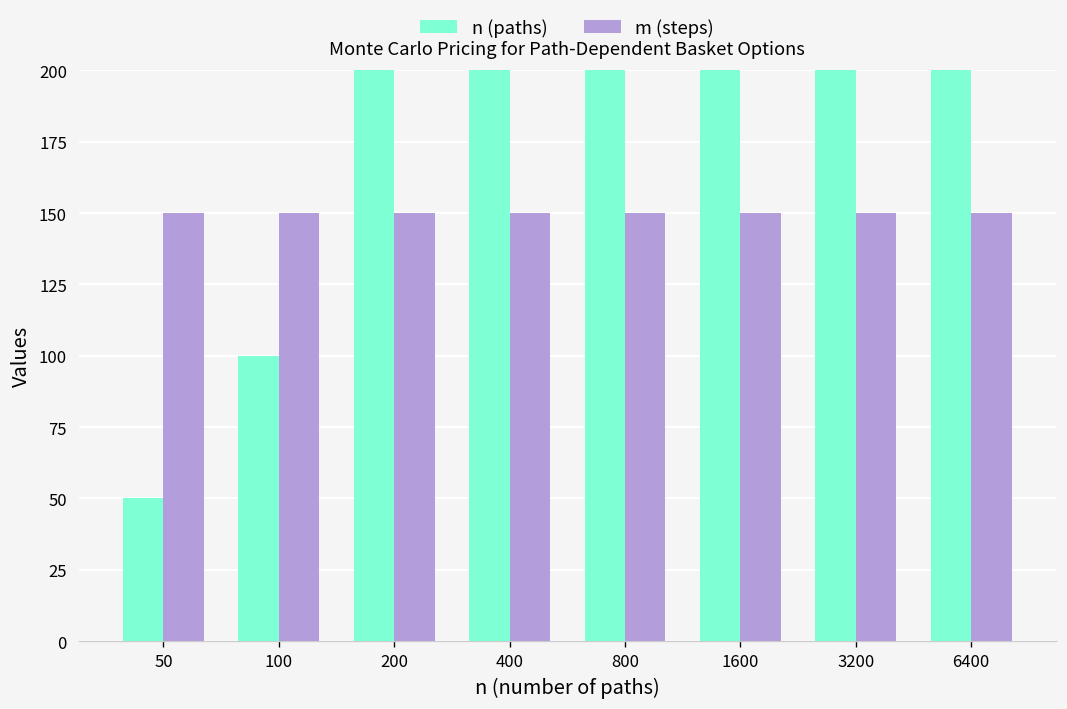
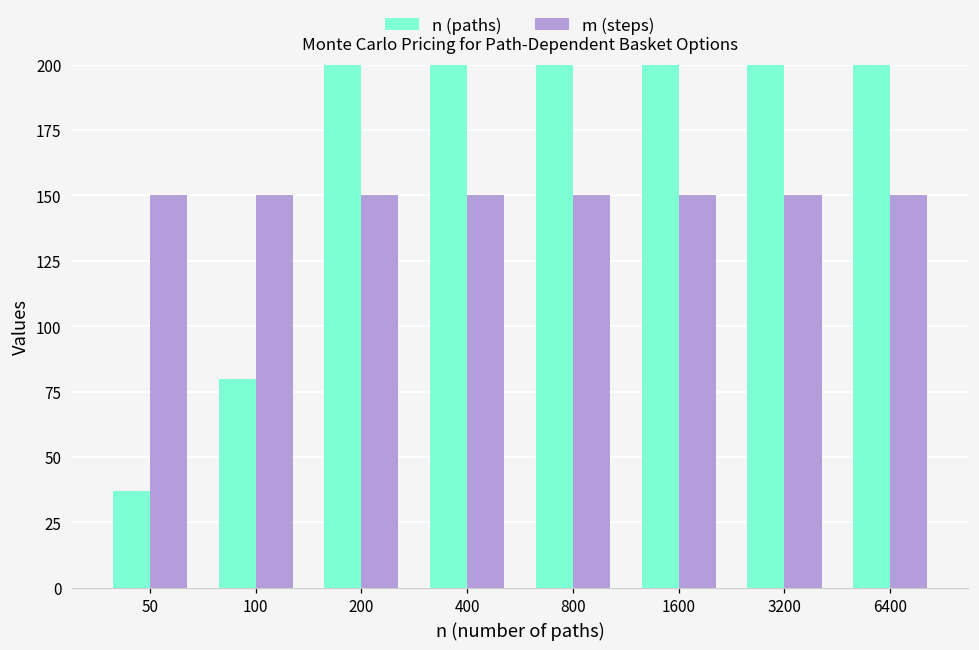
n (paths), 50: 50 -> 37
n (paths), 100: 100 -> 80
